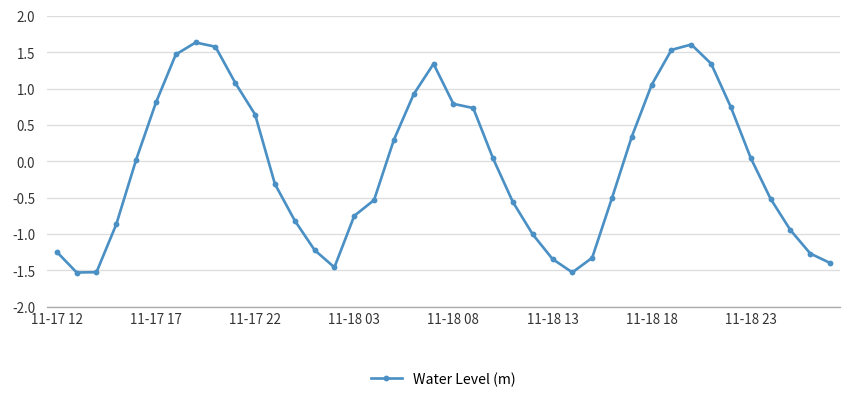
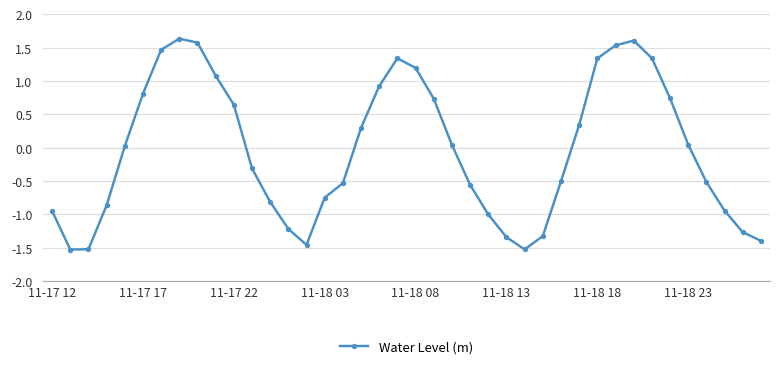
11-17 12: -1.2 -> -1.0
11-18 08: 0.8 -> 1.2
11-18 18: 1.1 -> 1.3
